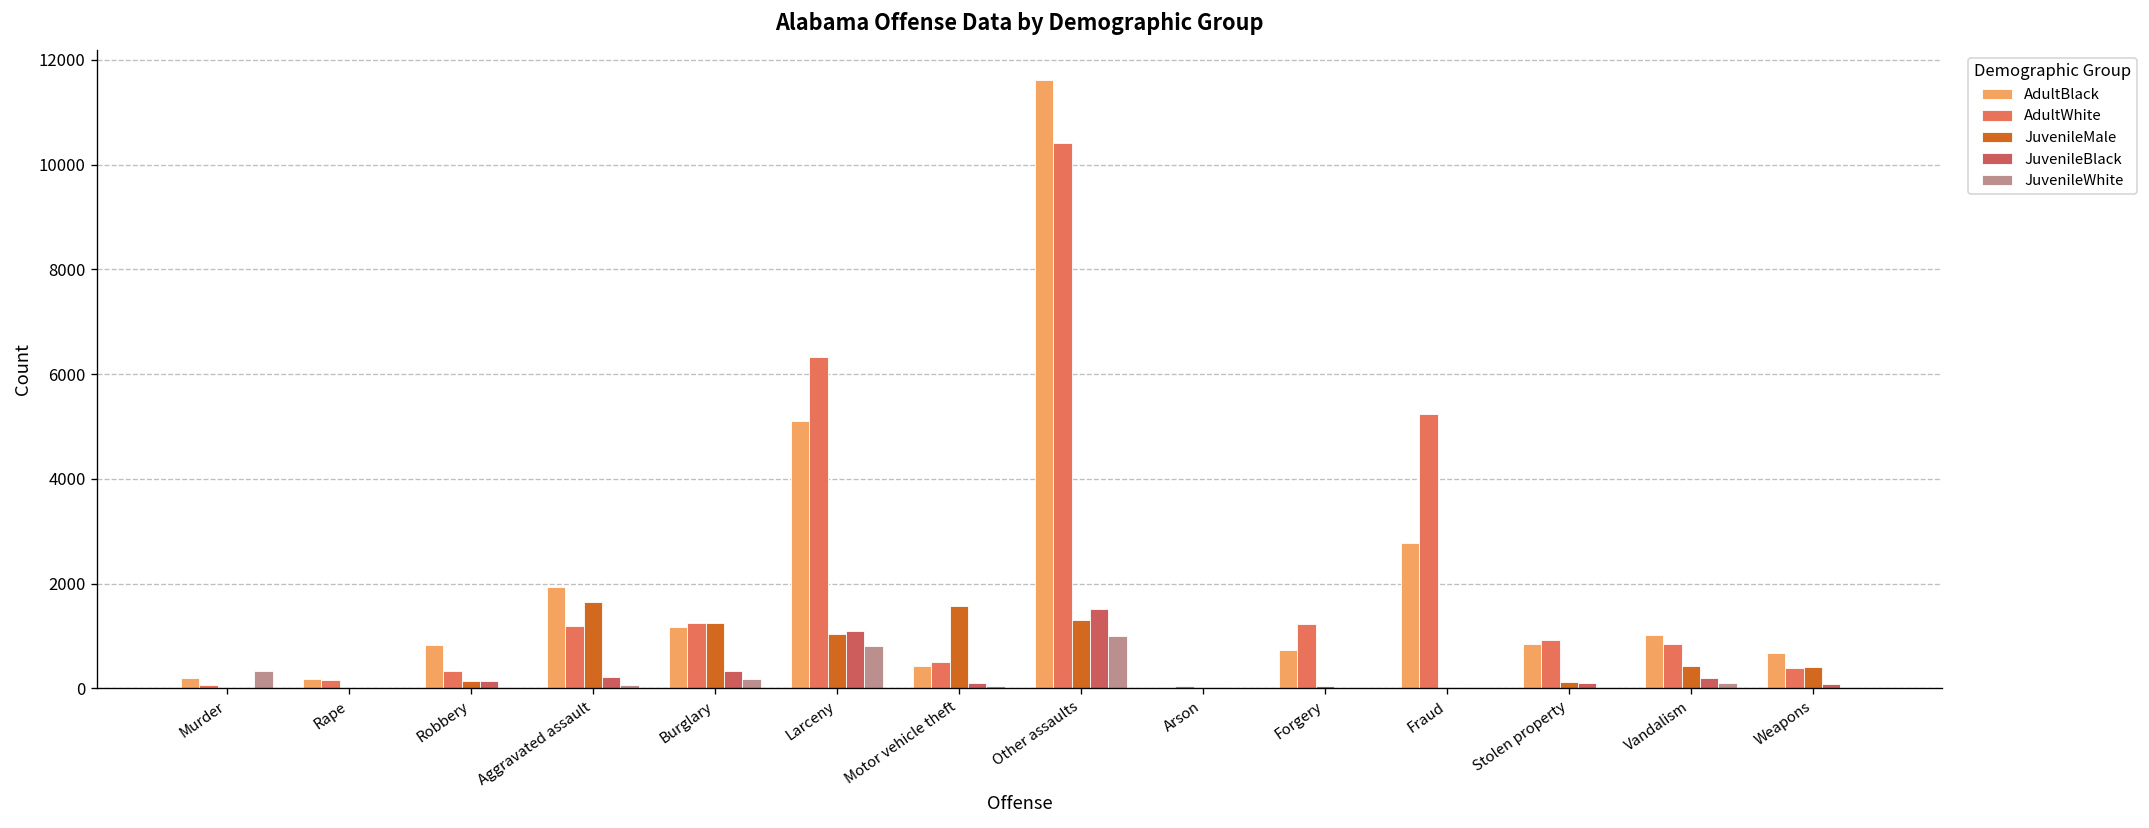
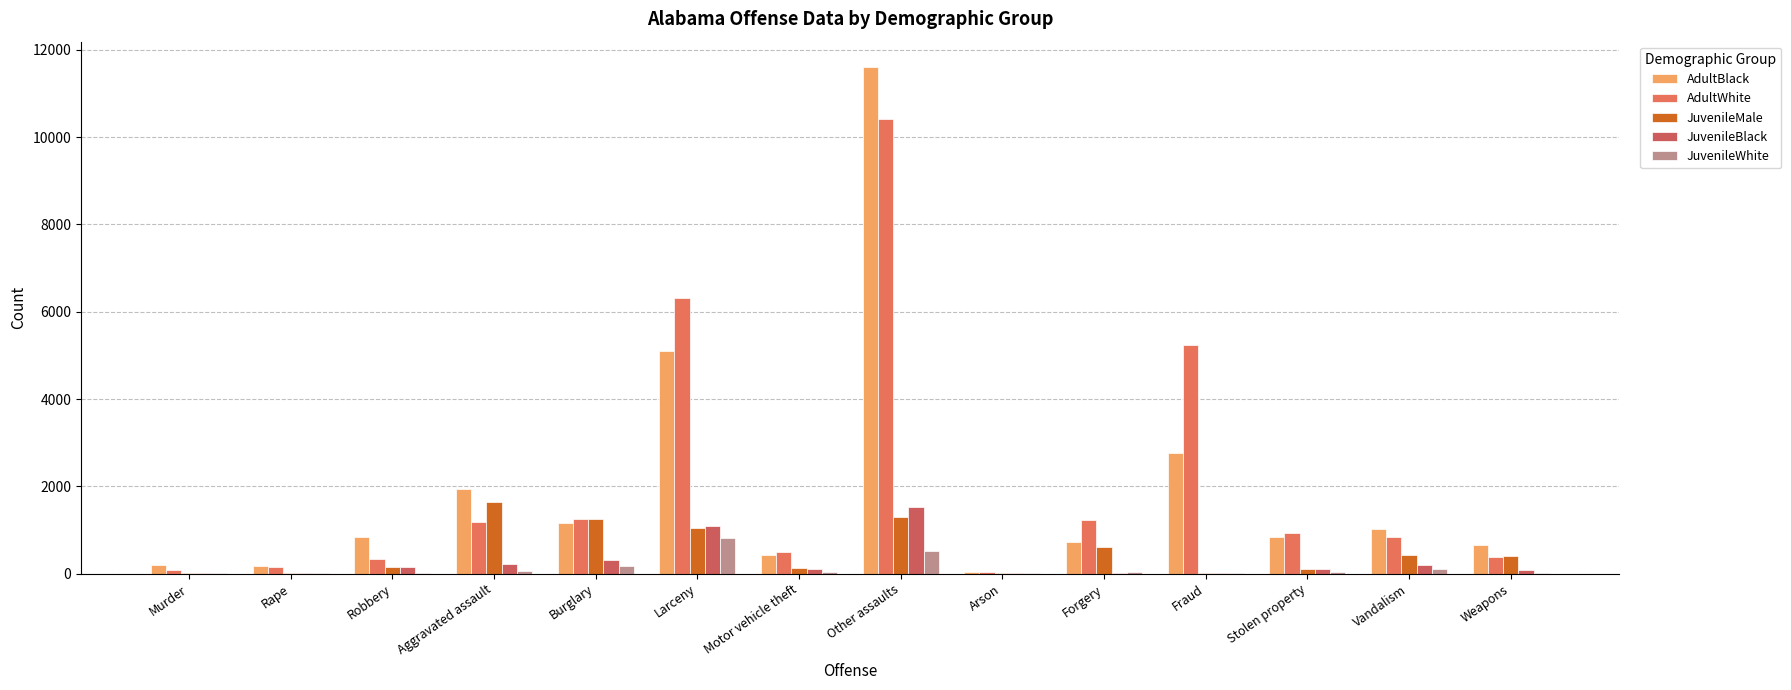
JuvenileWhite, Murder: 300 -> 0
JuvenileMale, Motor vehicle theft: 1600 -> 100
JuvenileWhite, Other assaults: 1000 -> 500
JuvenileMale, Forgery: 0 -> 600
